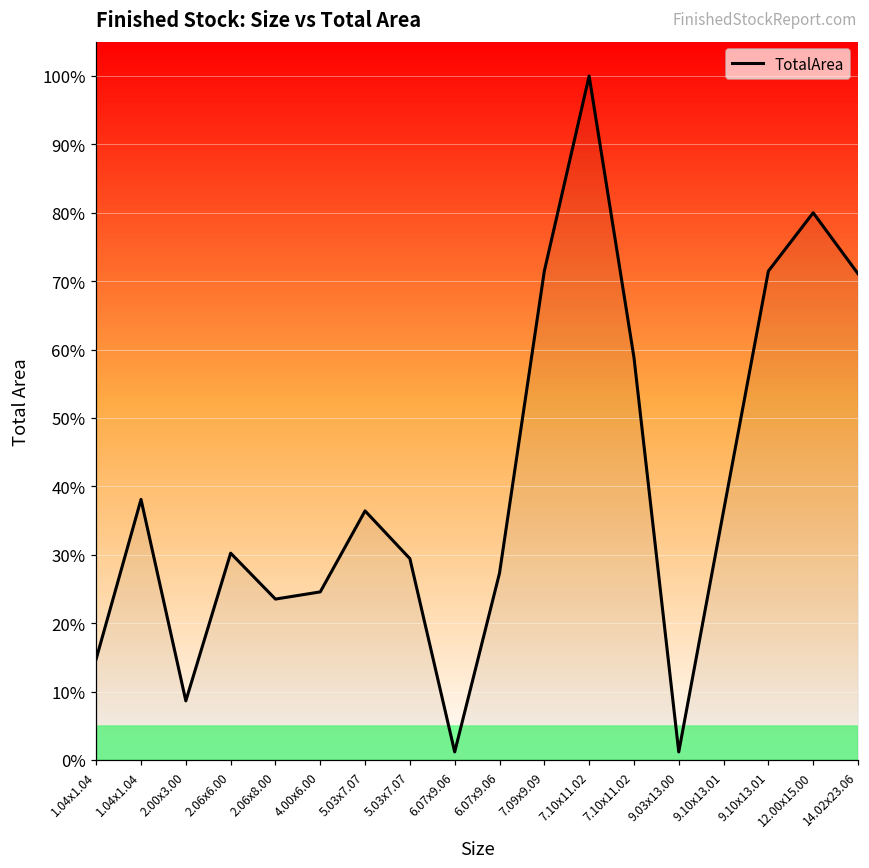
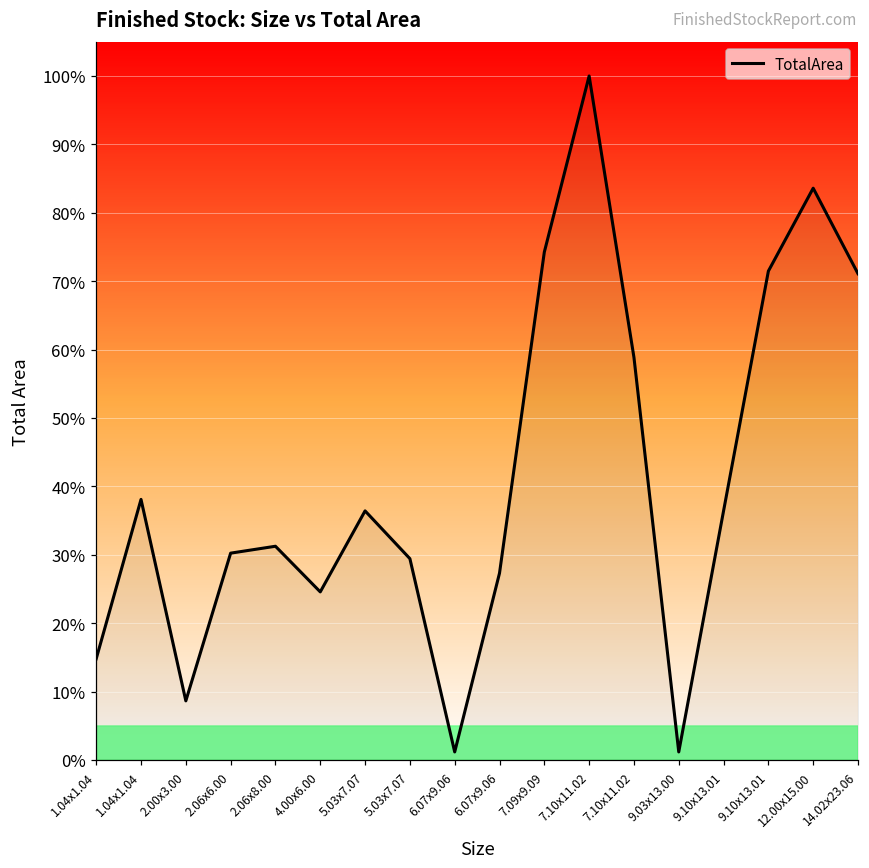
2.06x8.00: 24% -> 31%
7.09x9.09: 71% -> 74%
12.00x15.00: 80% -> 84%
